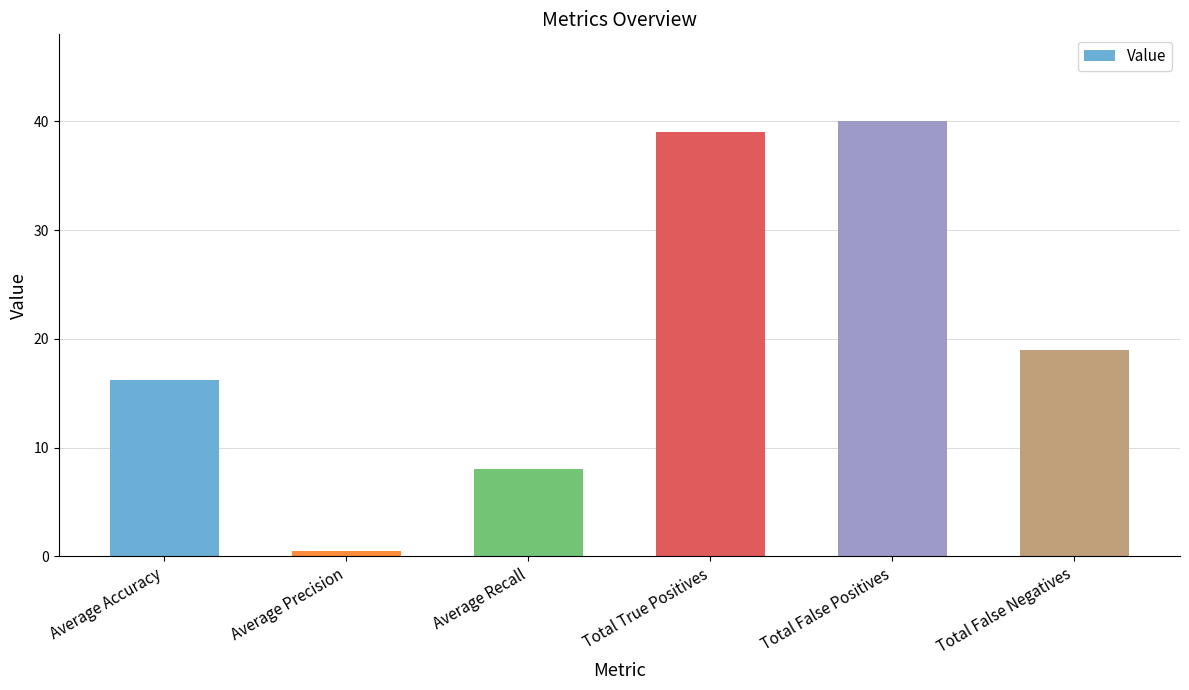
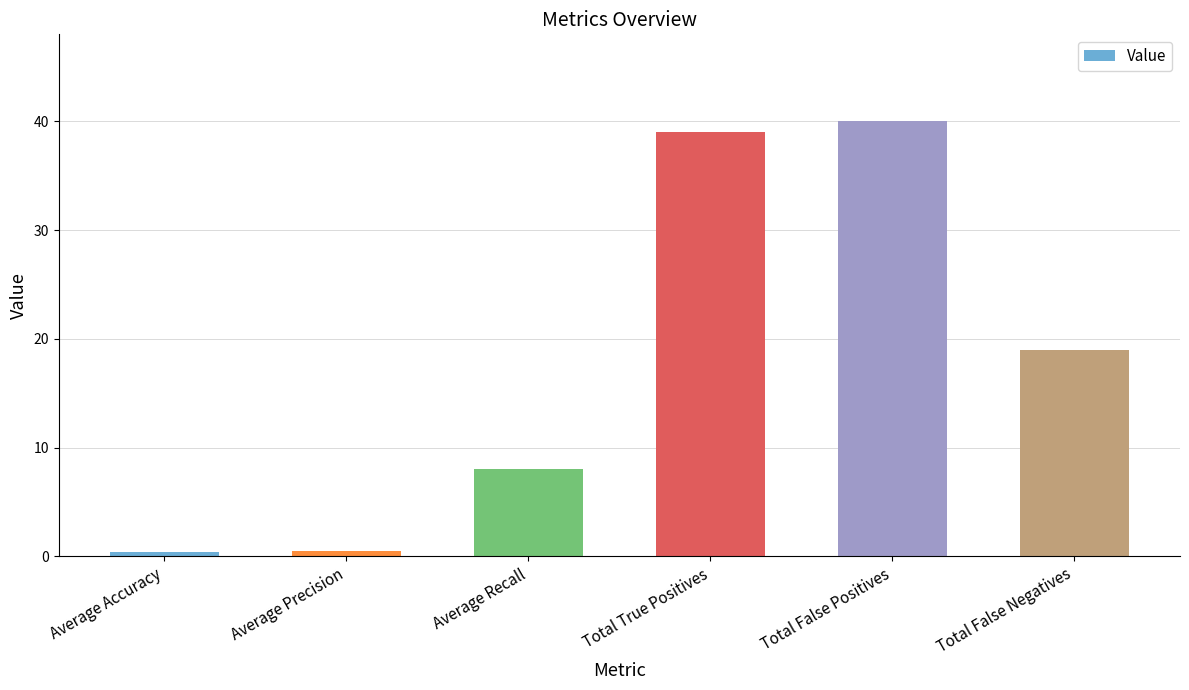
Average Accuracy: 16.2 -> 0.4
